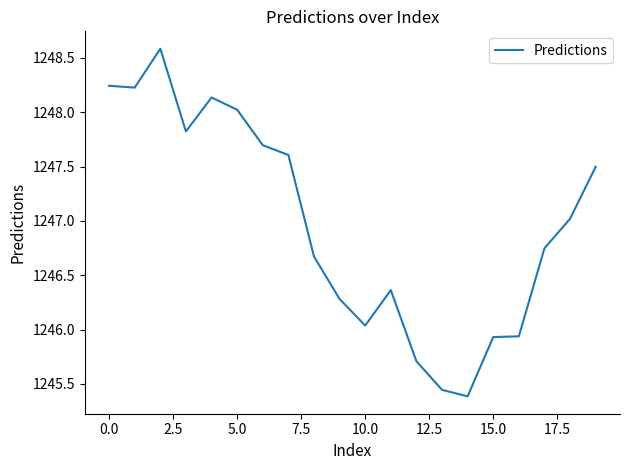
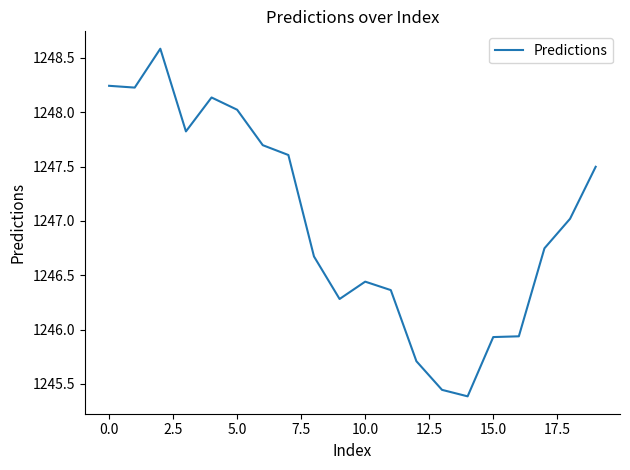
10.0: 1246.04 -> 1246.44
